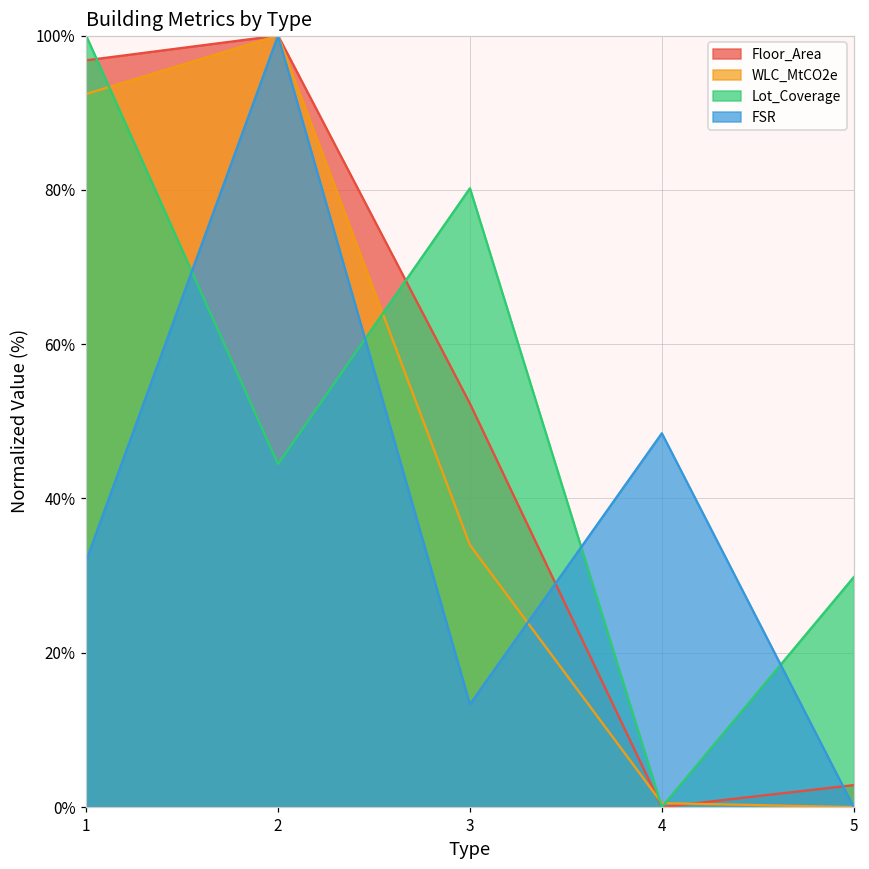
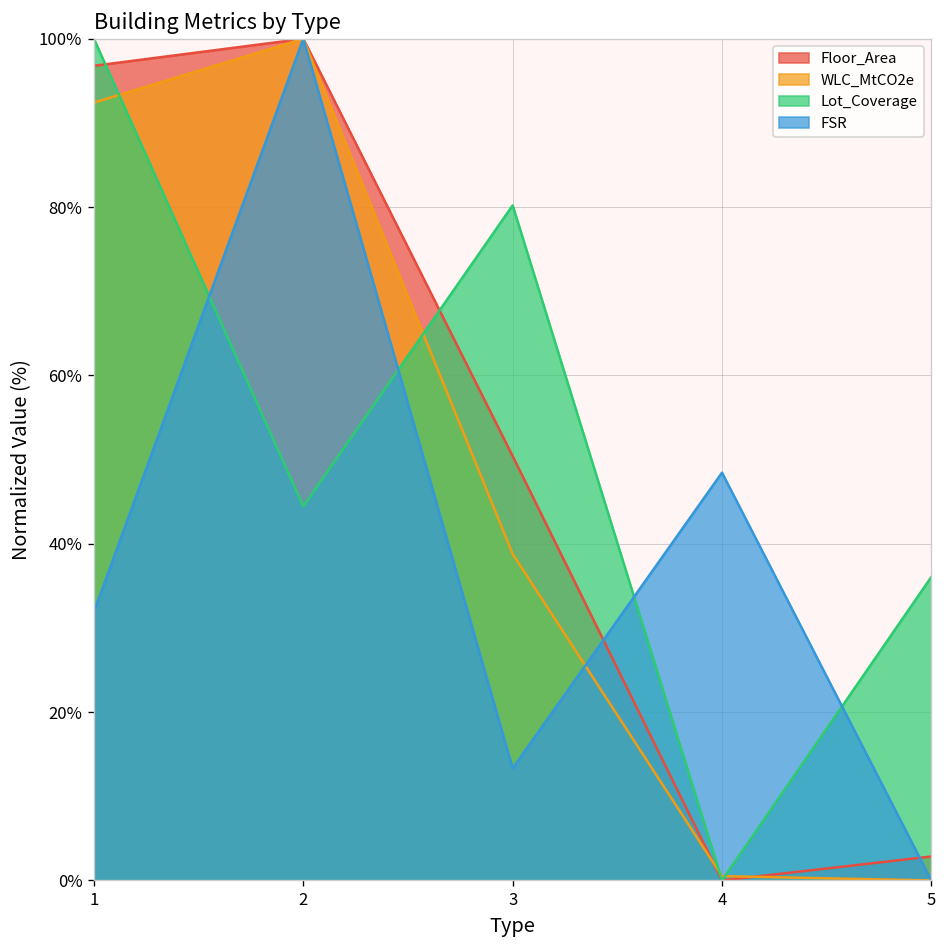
Floor_Area, 3: 52% -> 50%
WLC_MtCO2e, 3: 34% -> 39%
Lot_Coverage, 5: 30% -> 36%
